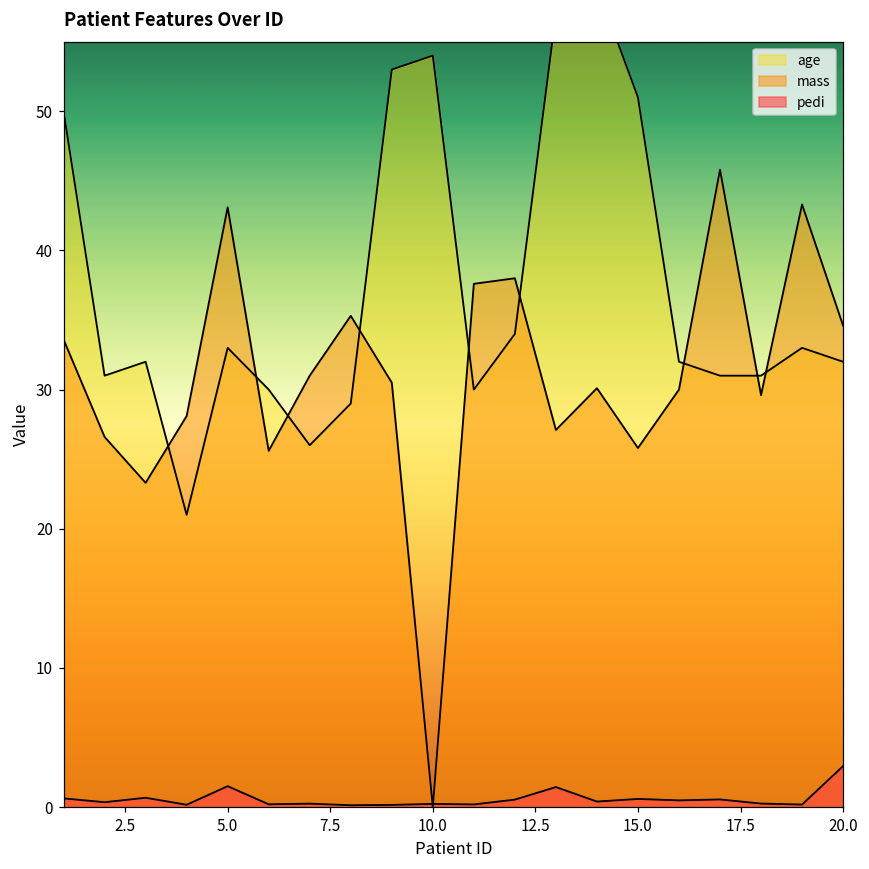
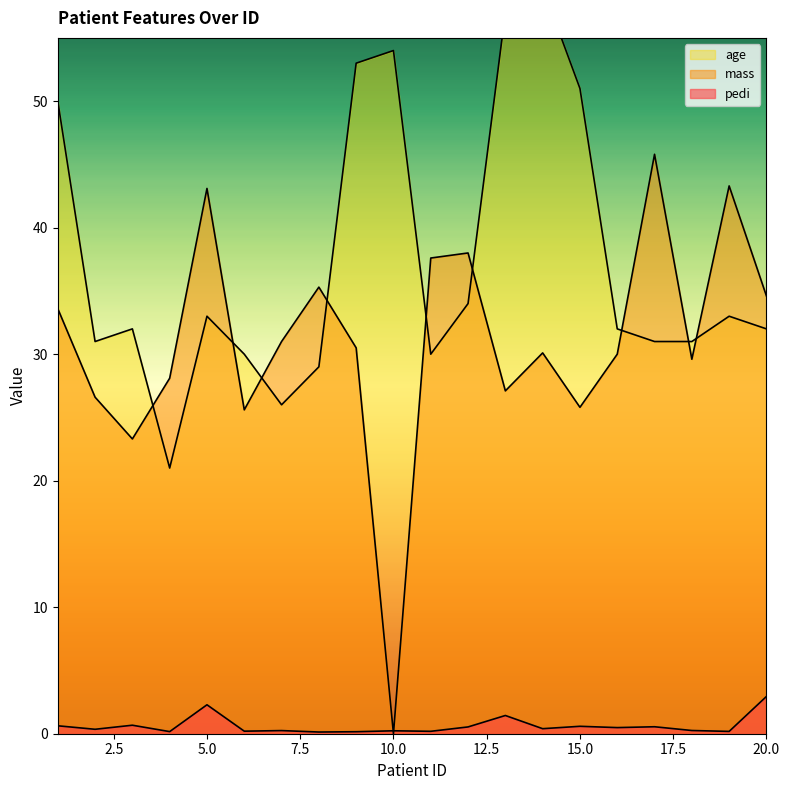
pedi, 5.0: 1.5 -> 2.3
